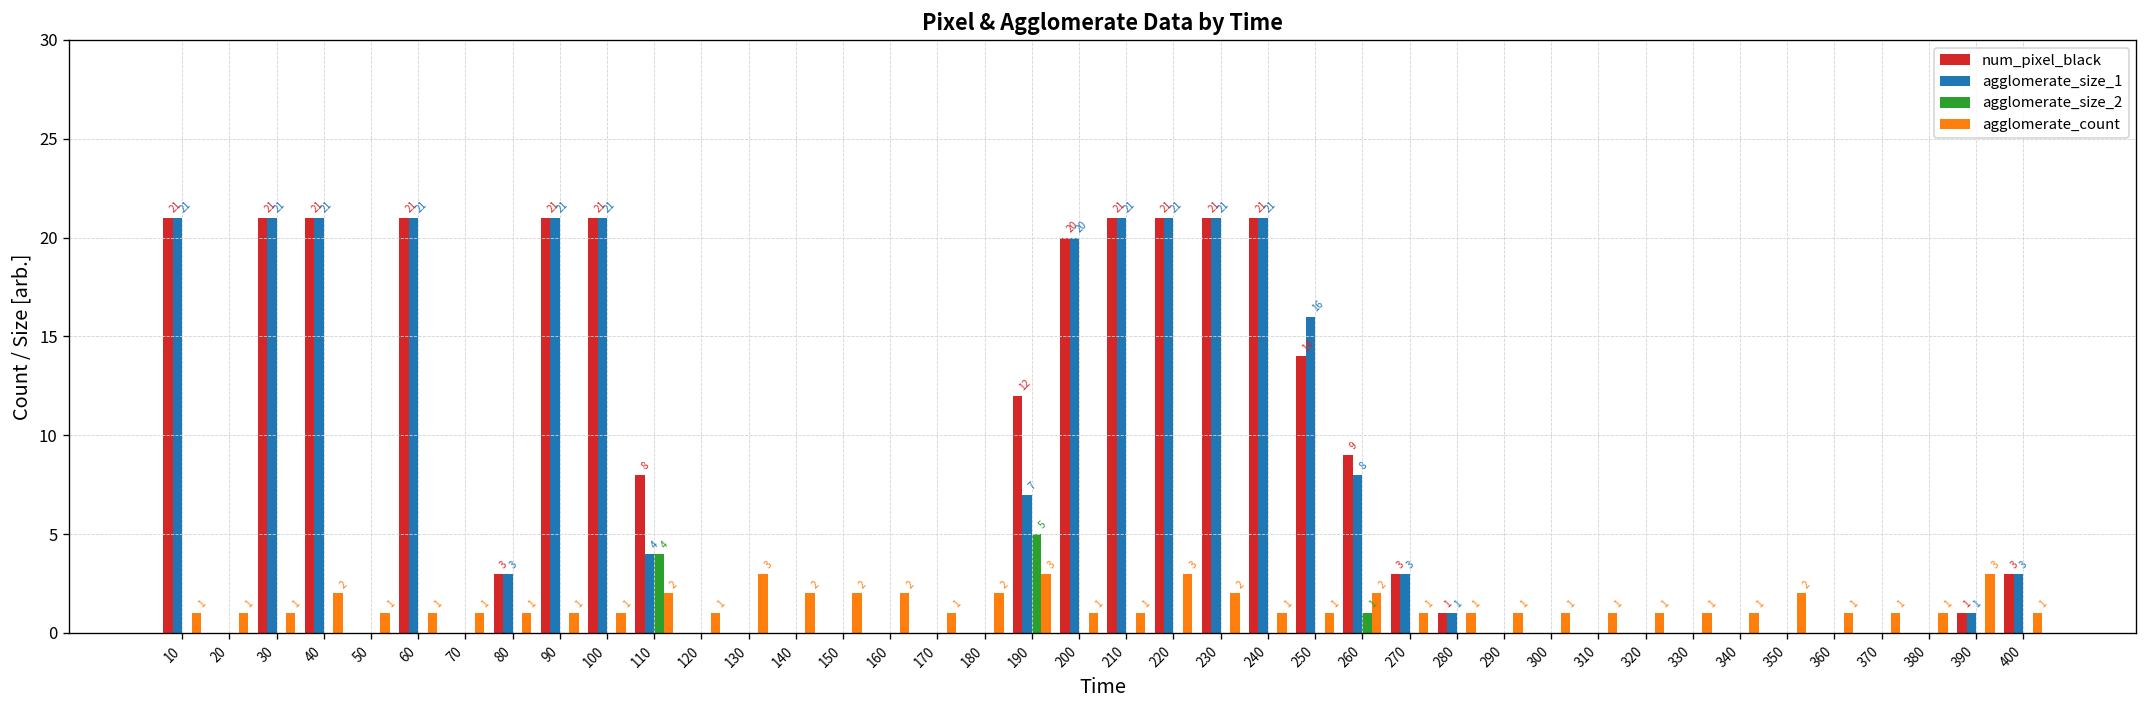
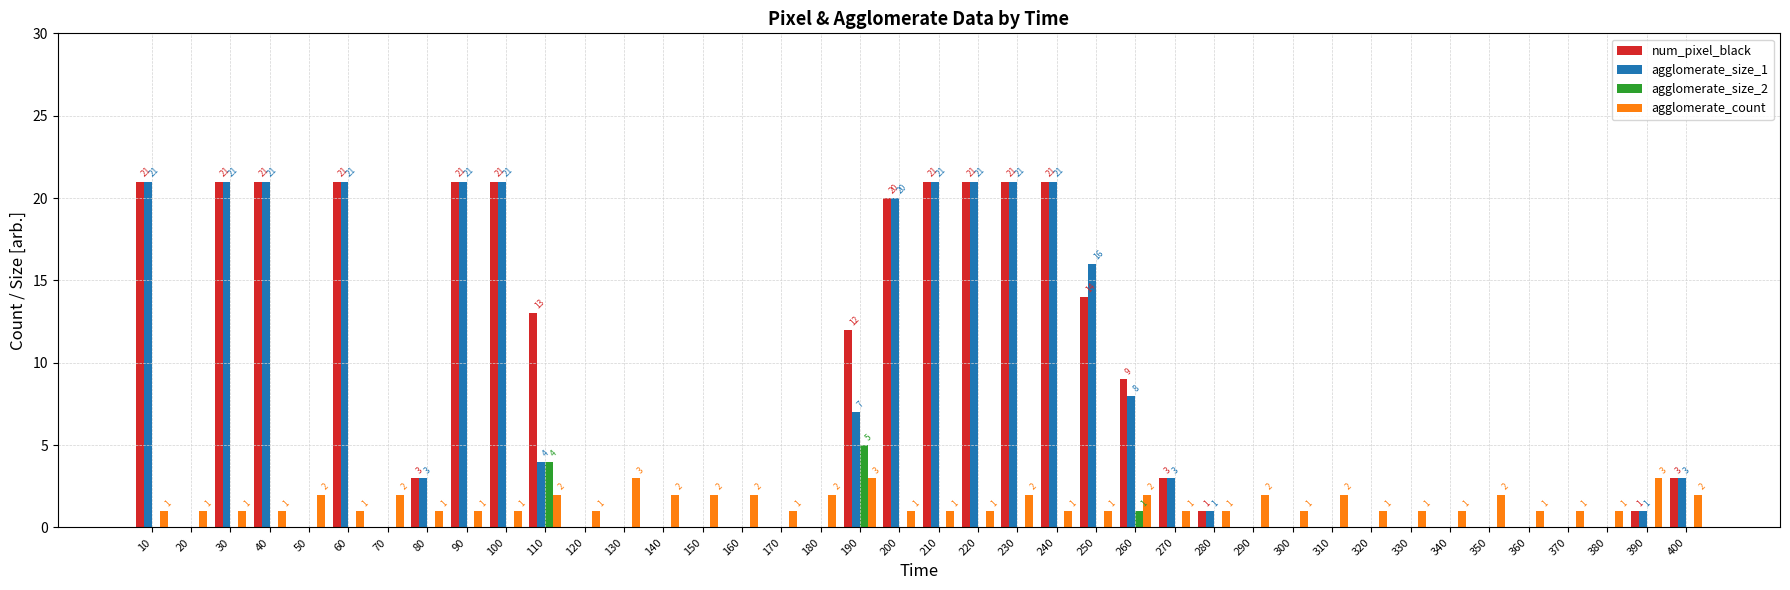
agglomerate_count, 40: 2 -> 1
agglomerate_count, 50: 1 -> 2
agglomerate_count, 70: 1 -> 2
num_pixel_black, 110: 8 -> 13
agglomerate_count, 220: 3 -> 1
agglomerate_count, 290: 1 -> 2
agglomerate_count, 310: 1 -> 2
agglomerate_count, 400: 1 -> 2
